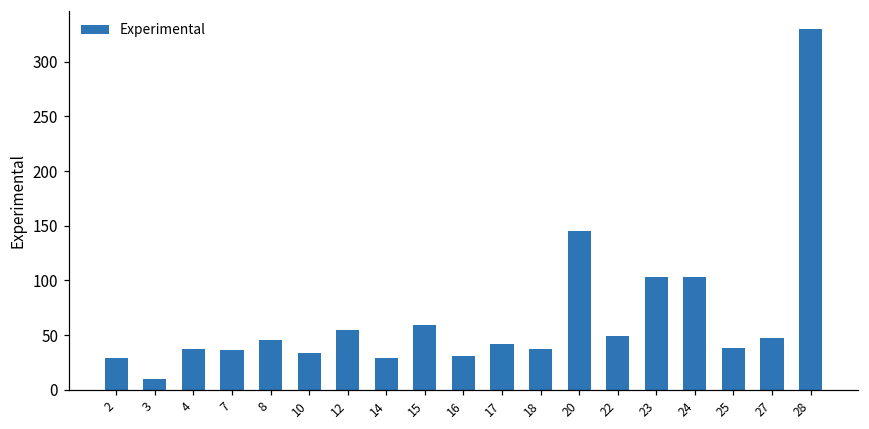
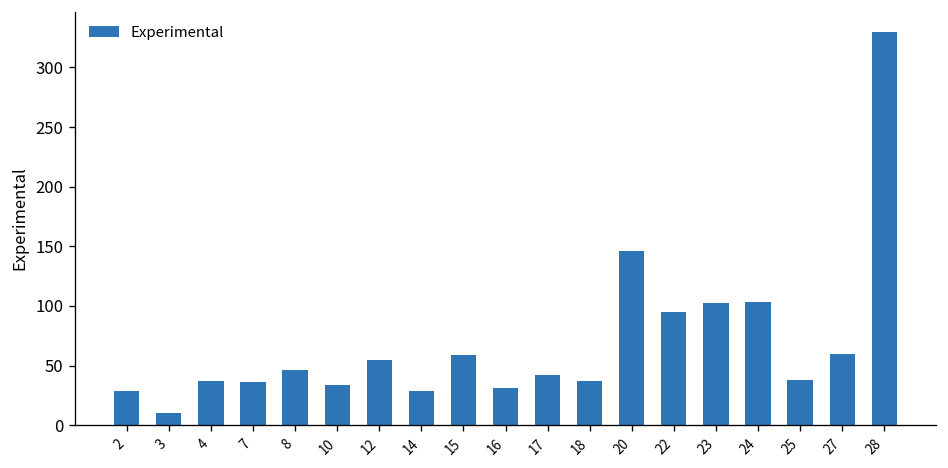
22: 50 -> 100
27: 50 -> 60
